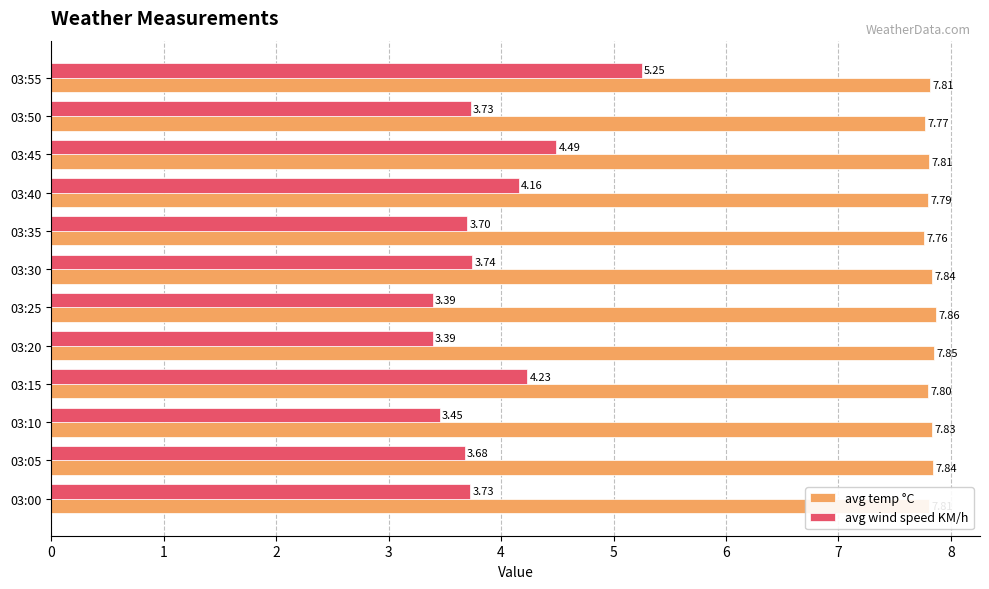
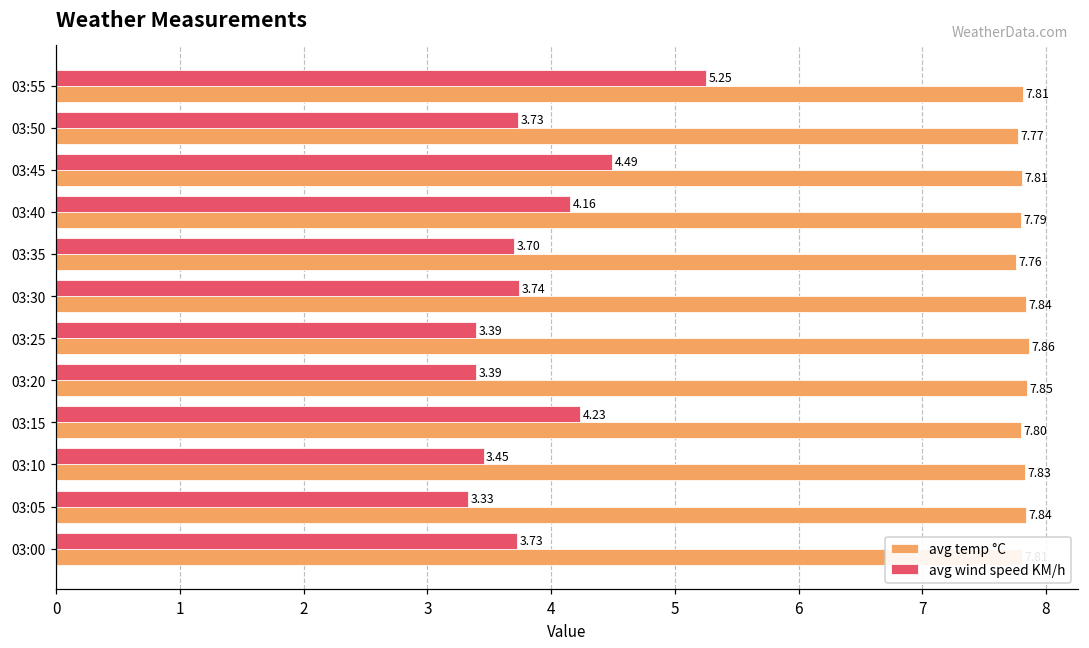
avg wind speed KM/h, 03:05: 3.68 -> 3.33
